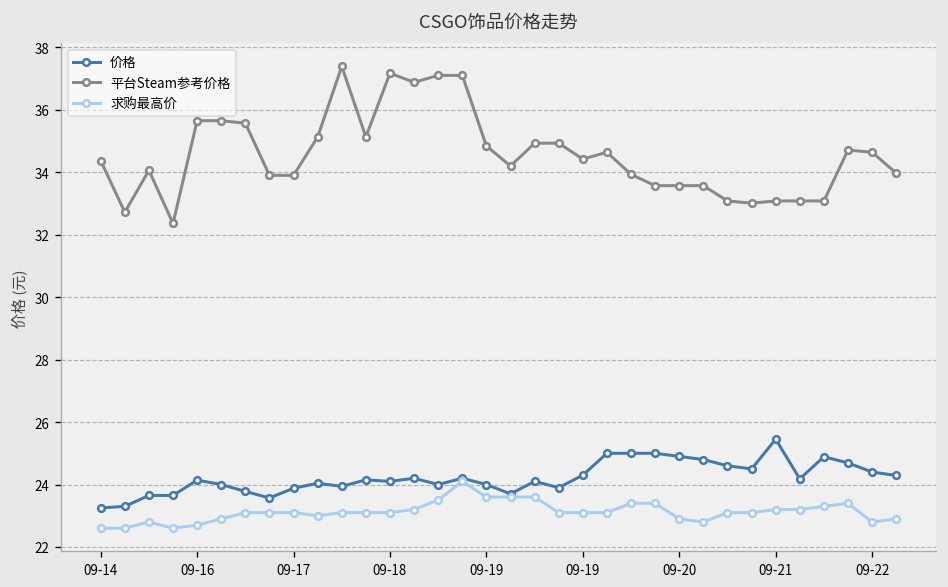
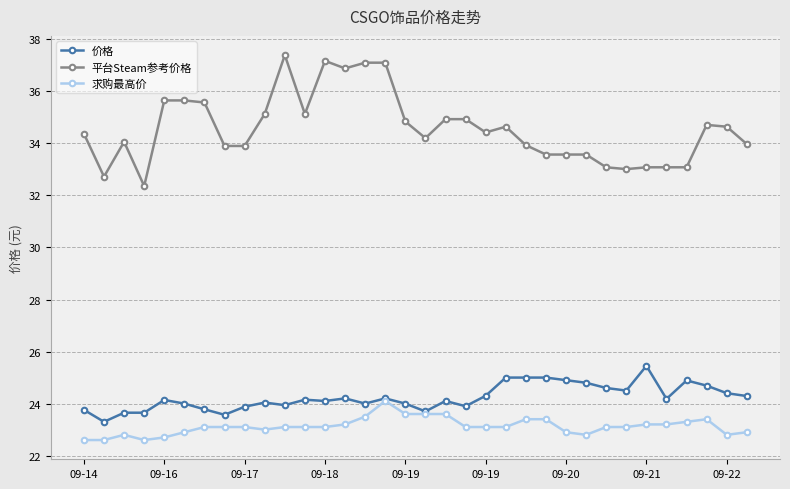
价格, 09-14: 23.3 -> 23.8
